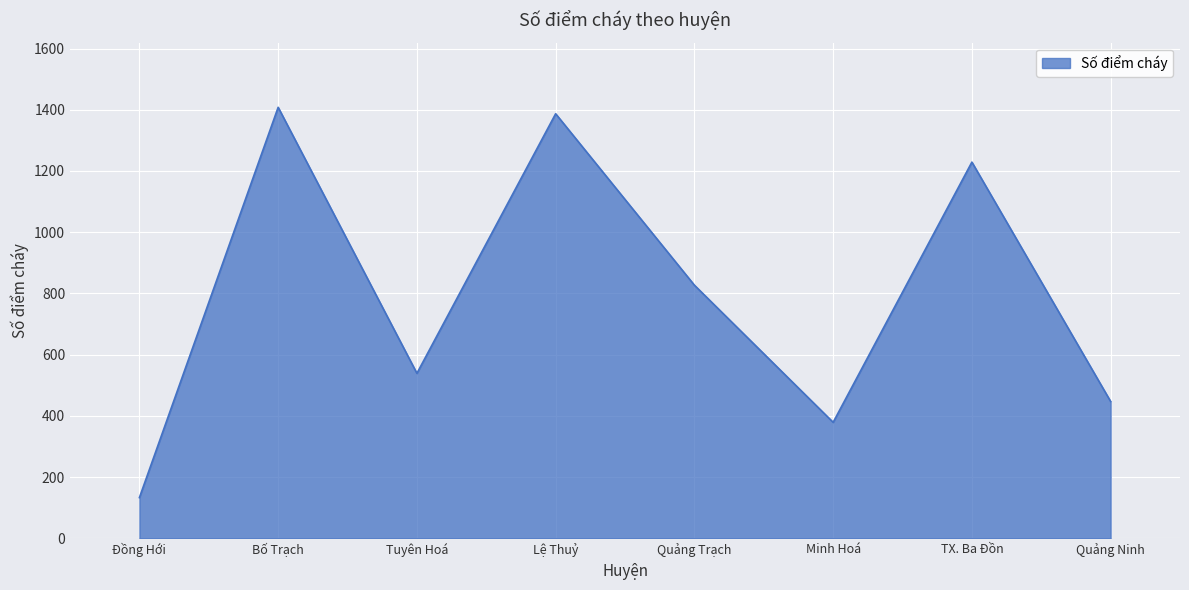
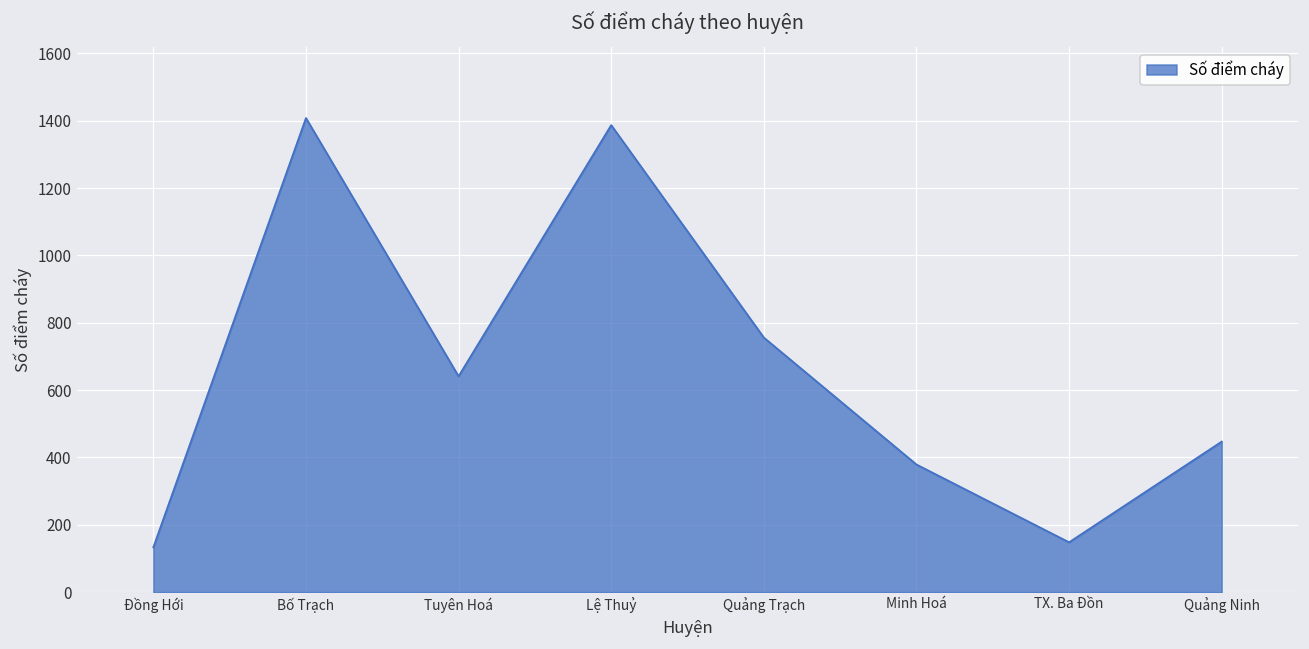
Tuyên Hoá: 540 -> 640
Quảng Trạch: 830 -> 760
TX. Ba Đồn: 1230 -> 150
